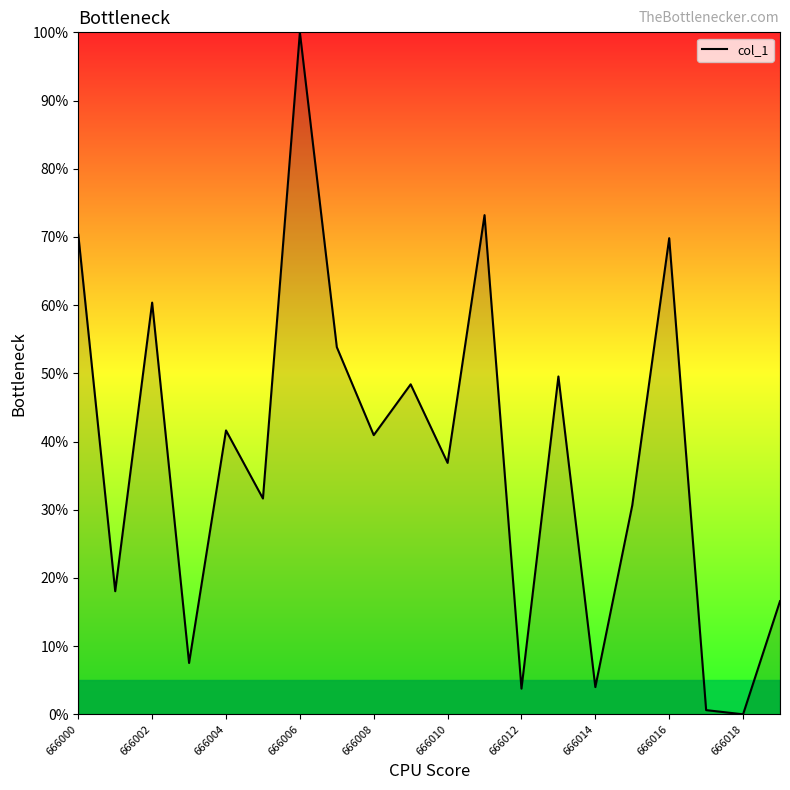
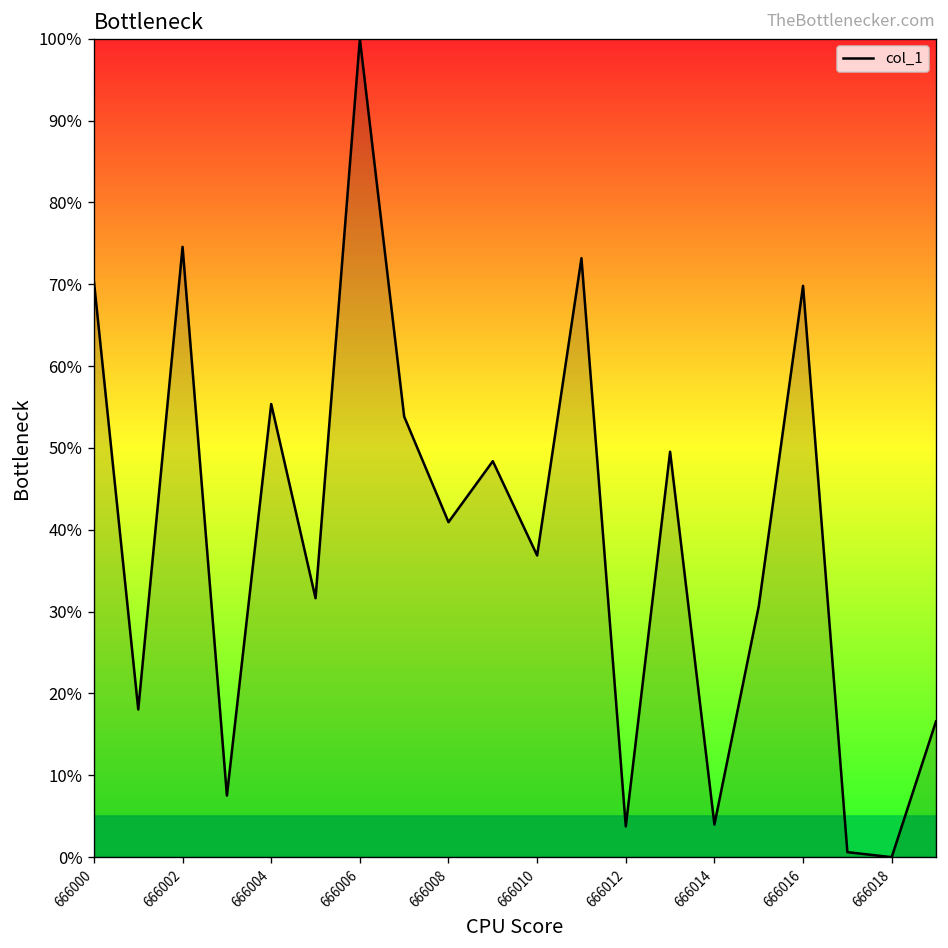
666002: 60% -> 75%
666004: 42% -> 55%
